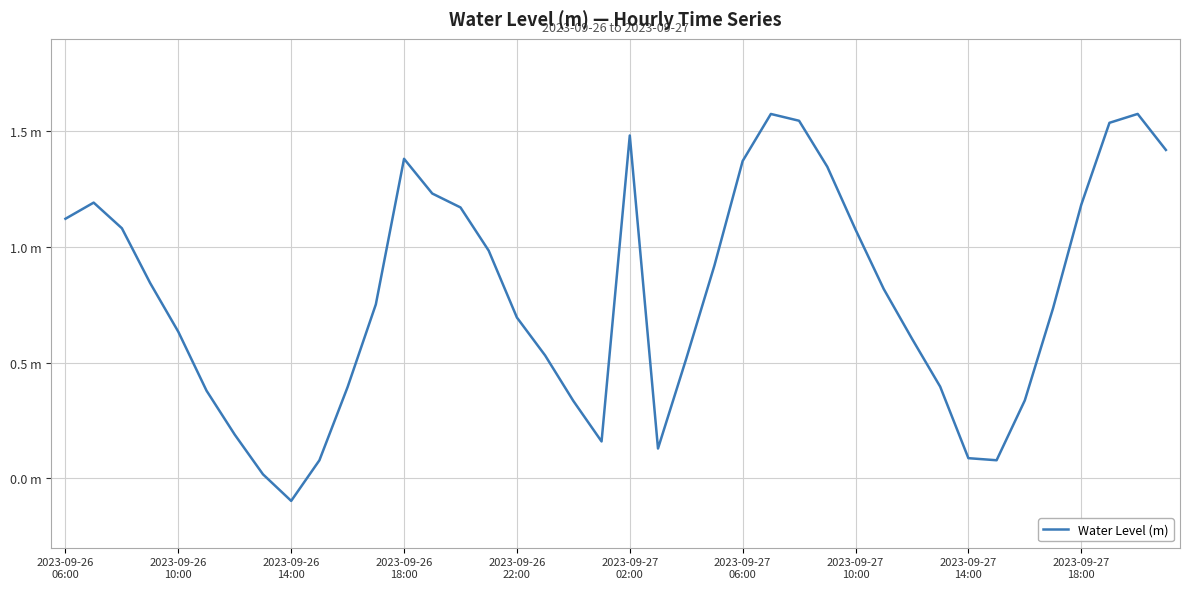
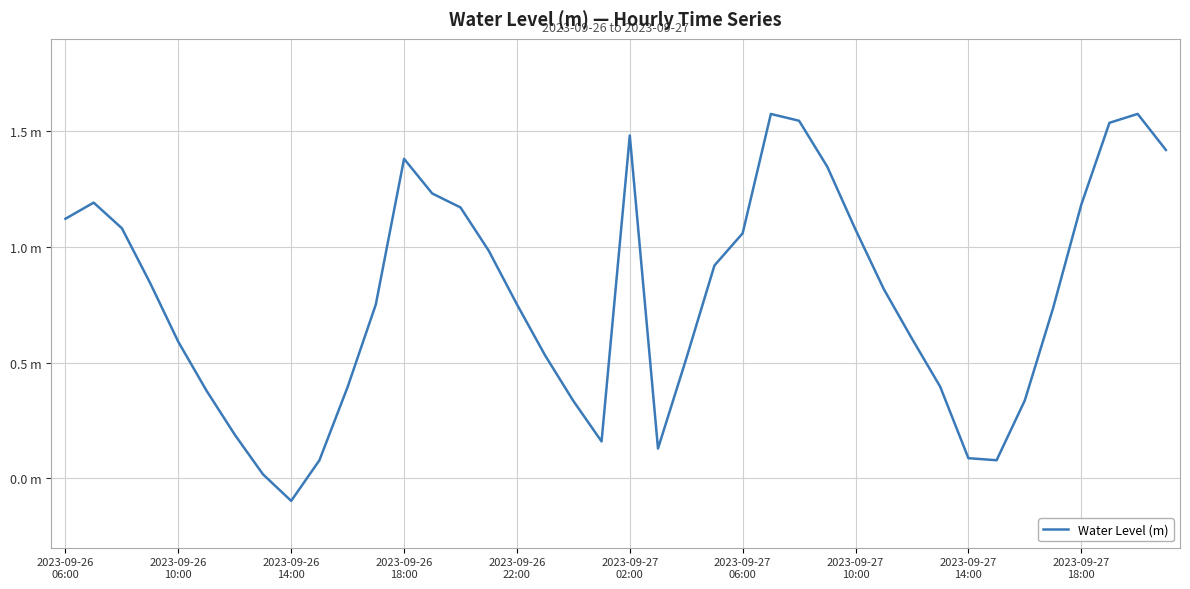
2023-09-26 10:00: 0.63 m -> 0.59 m
2023-09-26 22:00: 0.70 m -> 0.75 m
2023-09-27 06:00: 1.37 m -> 1.06 m
